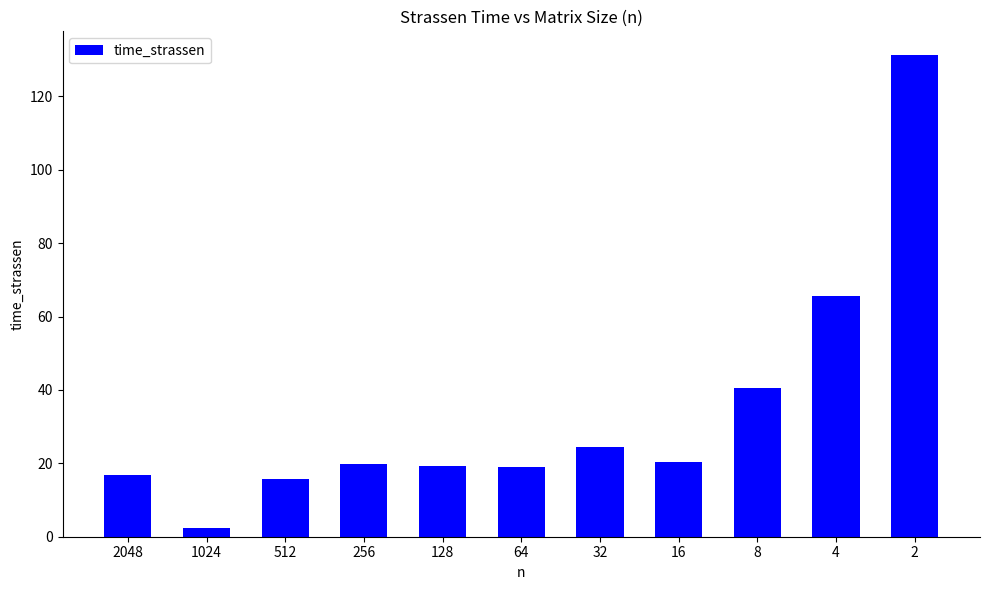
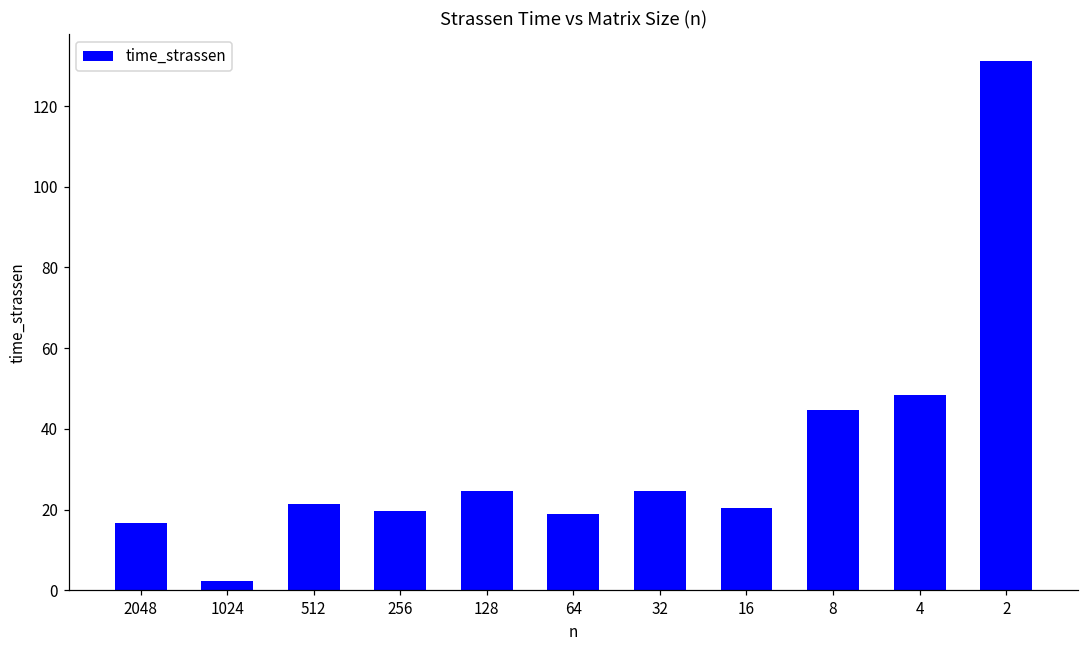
512: 16 -> 21
128: 19 -> 25
8: 40 -> 45
4: 66 -> 48
